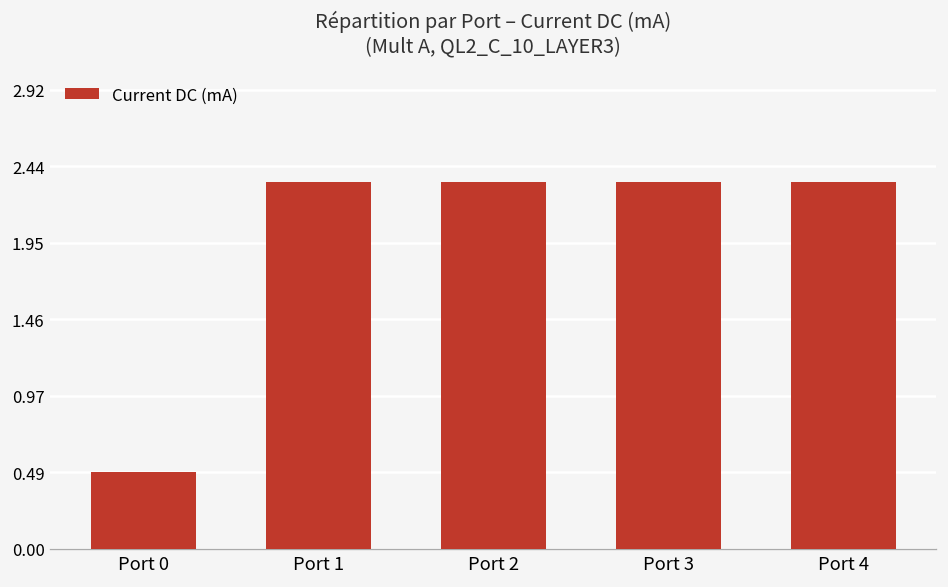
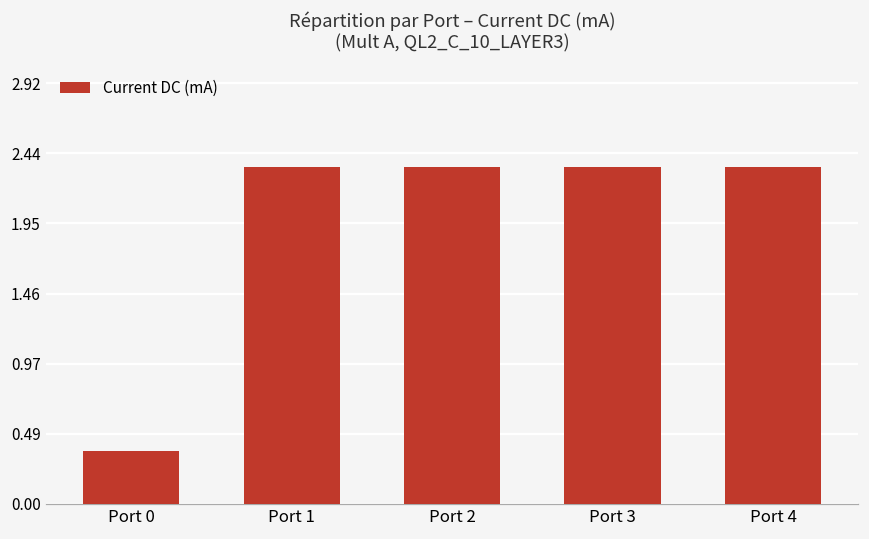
Port 0: 0.49 -> 0.37
